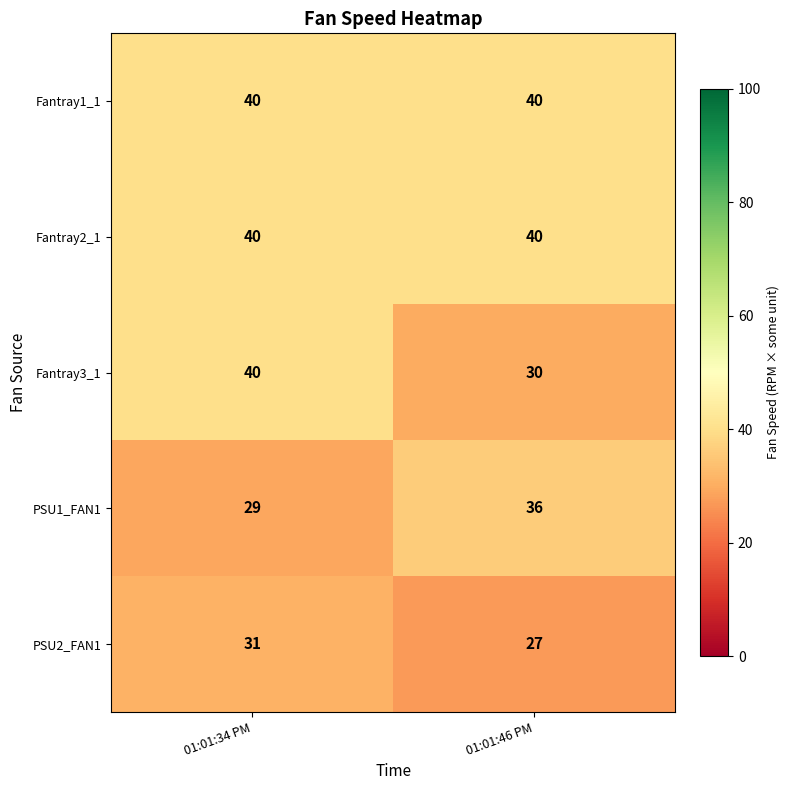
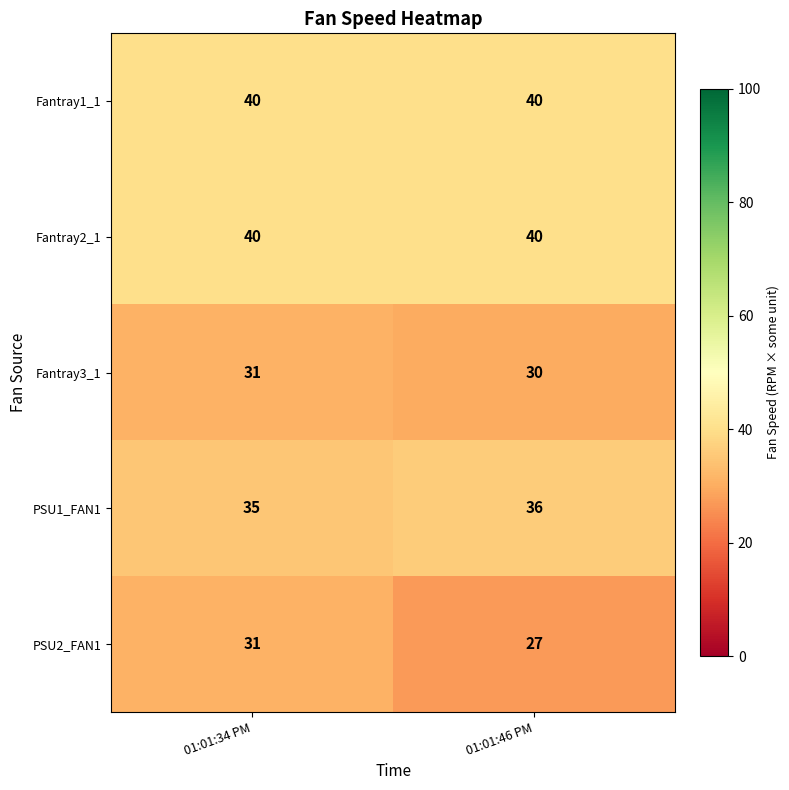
Fantray3_1, 01:01:34 PM: 40 -> 31
PSU1_FAN1, 01:01:34 PM: 29 -> 35
